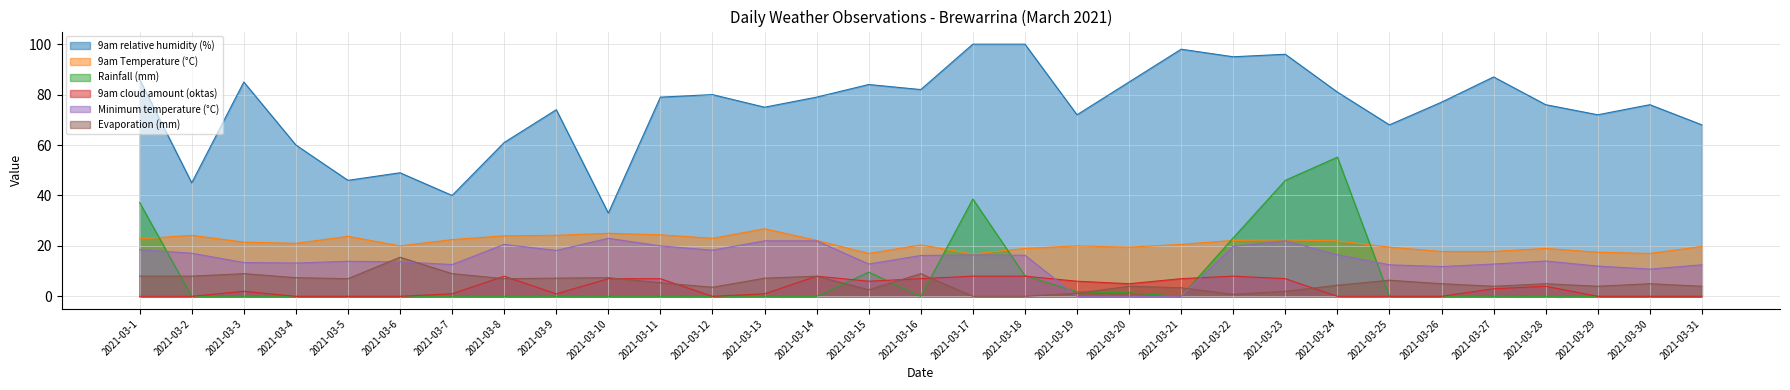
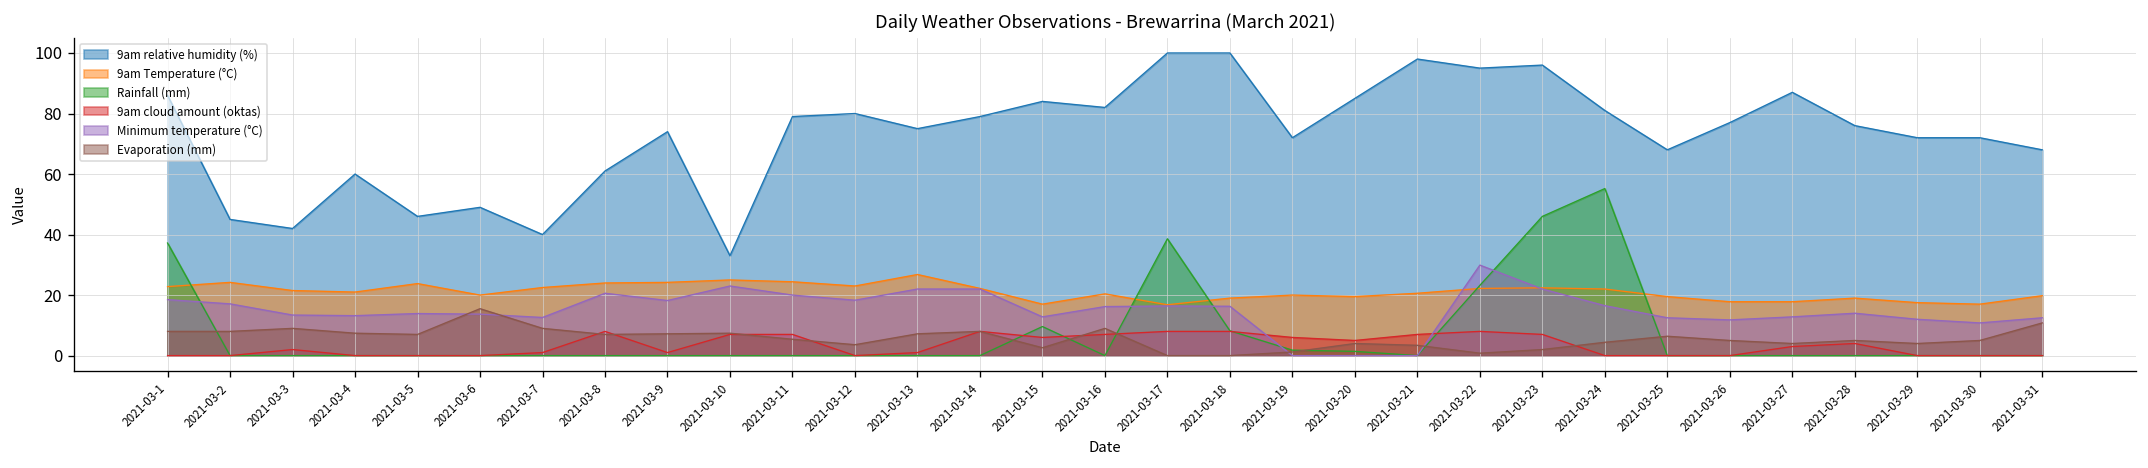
9am relative humidity (%), 2021-03-3: 85 -> 42
Minimum temperature (°C), 2021-03-22: 20 -> 30
9am relative humidity (%), 2021-03-30: 76 -> 72
Evaporation (mm), 2021-03-31: 4 -> 11
